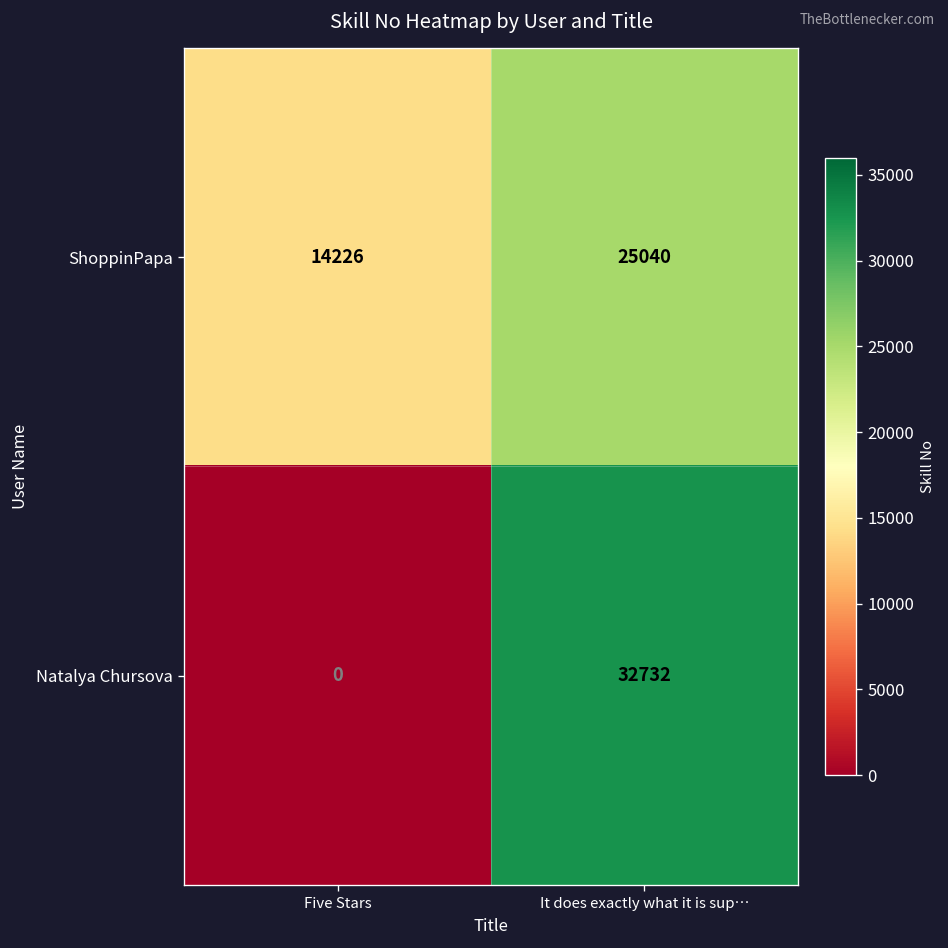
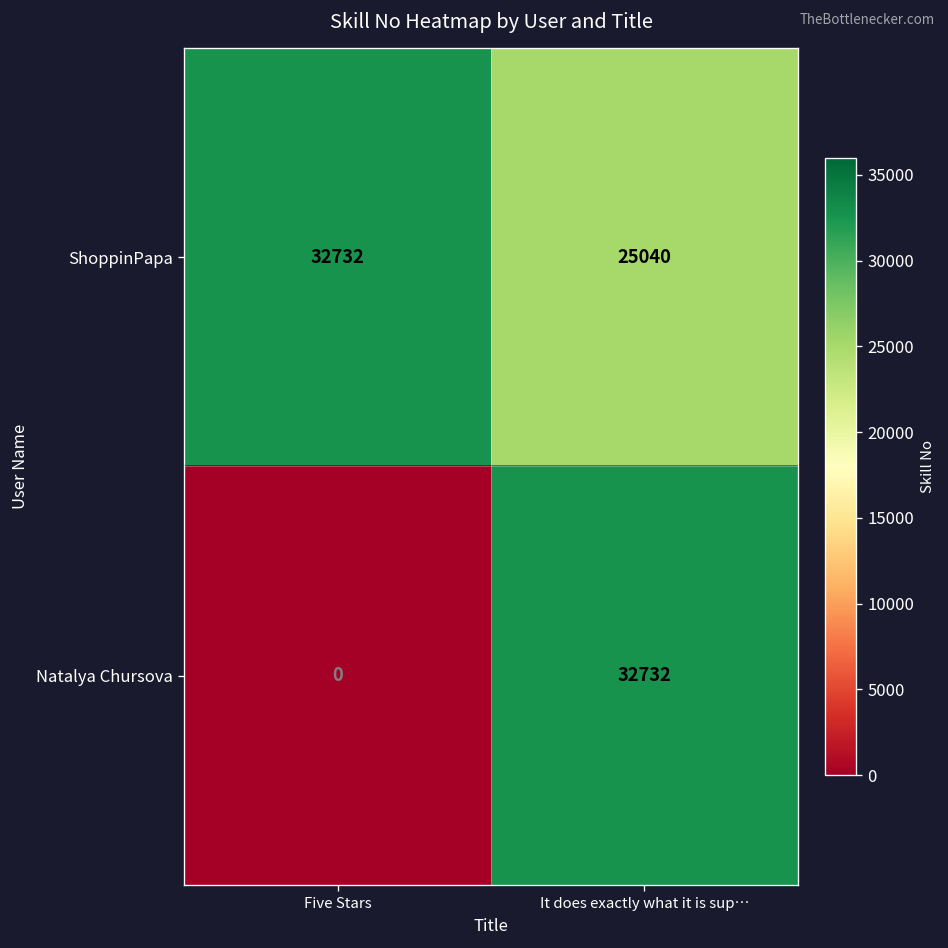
ShoppinPapa, Five Stars: 14226 -> 32732
